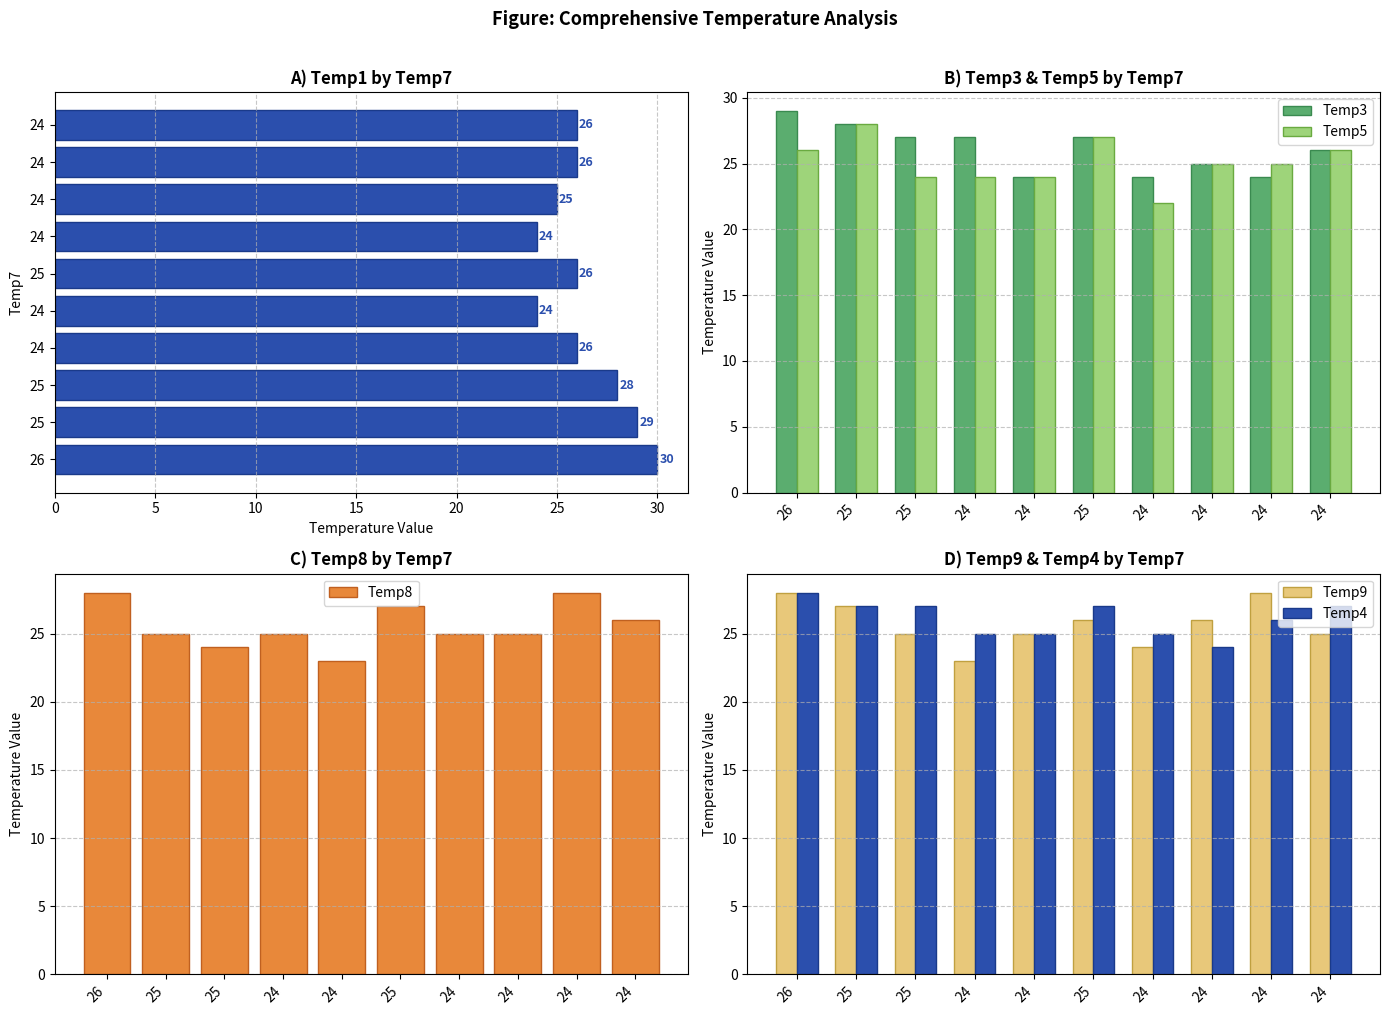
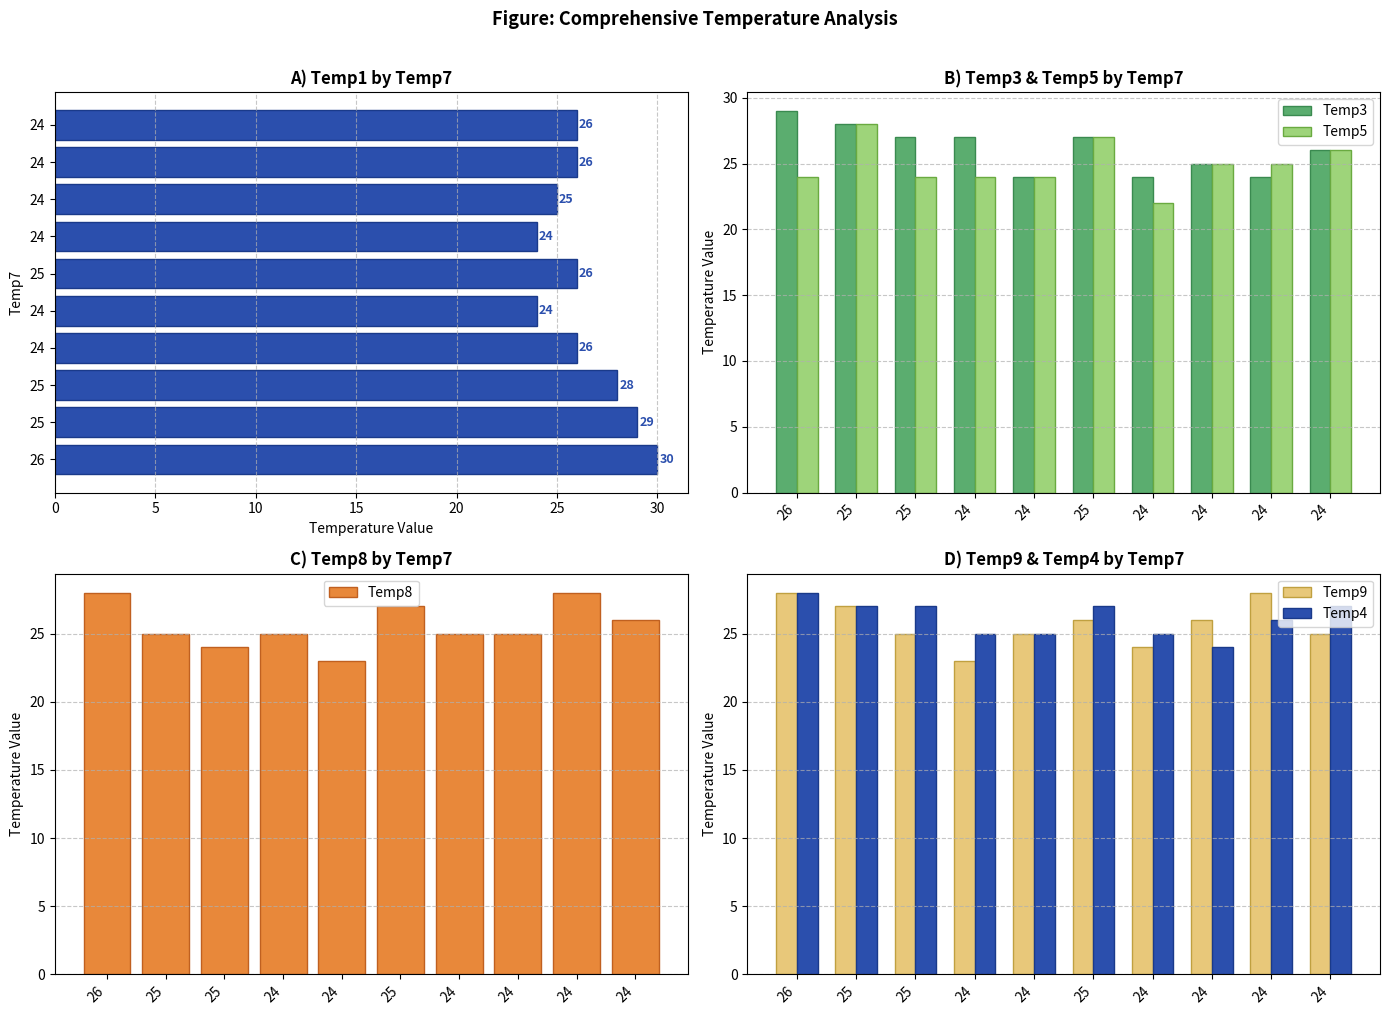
B) Temp3 & Temp5 by Temp7, Temp5, 26: 26 -> 24
